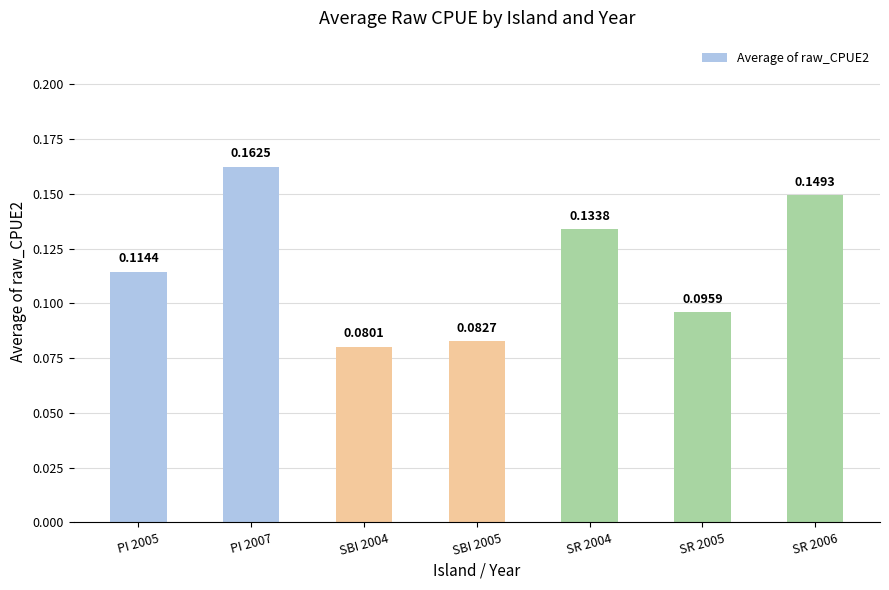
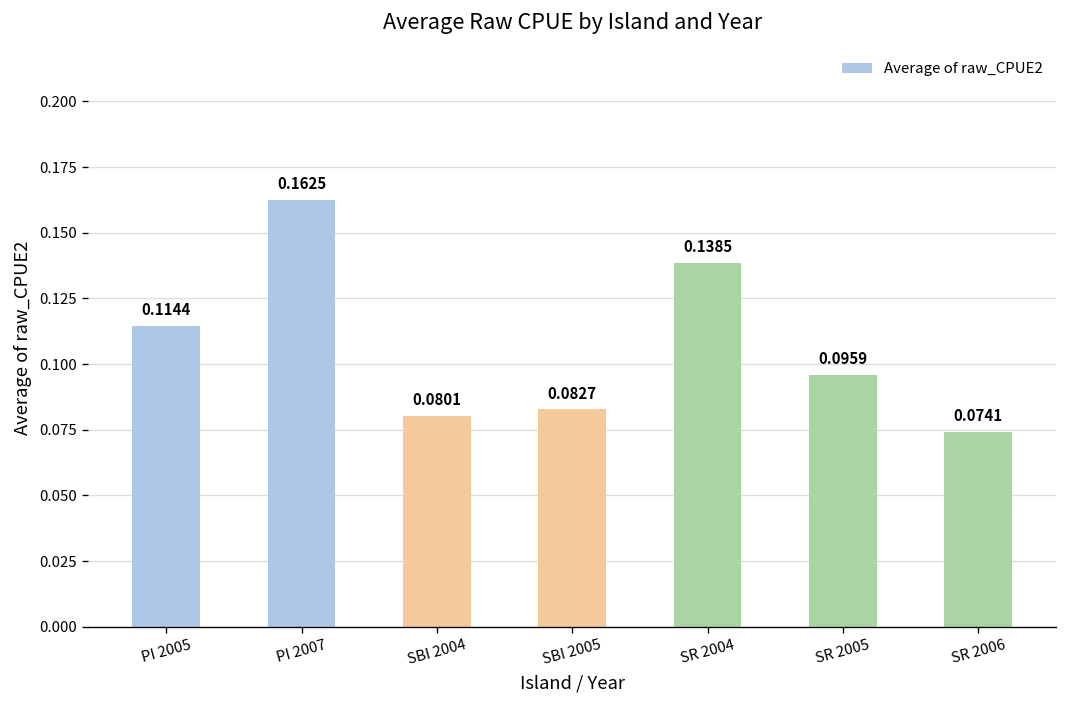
SR 2004: 0.1338 -> 0.1385
SR 2006: 0.1493 -> 0.0741
